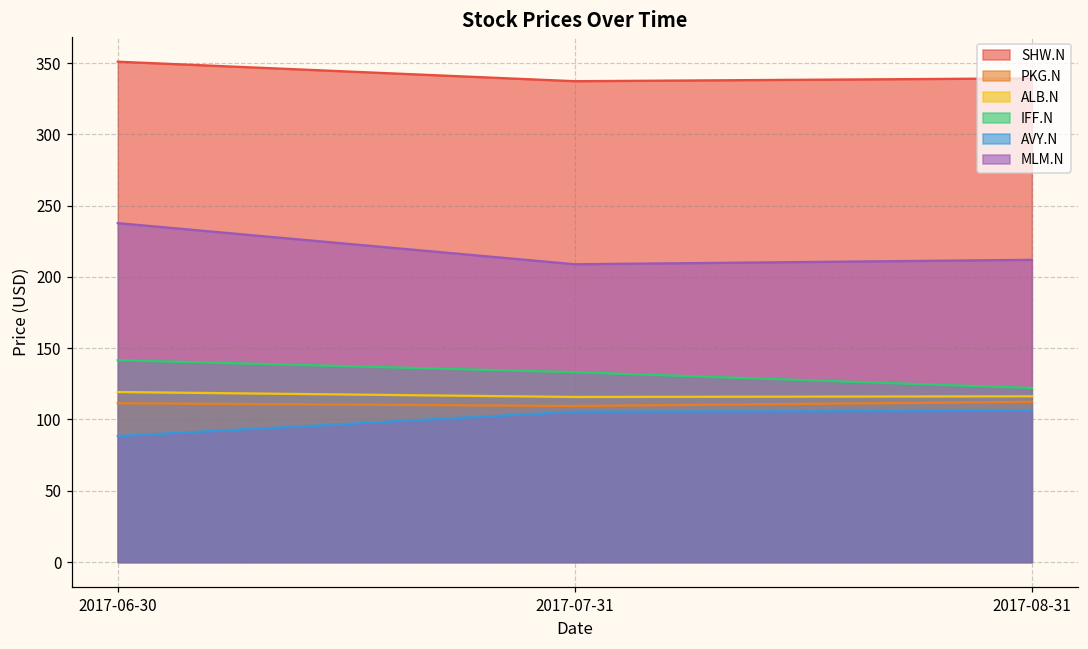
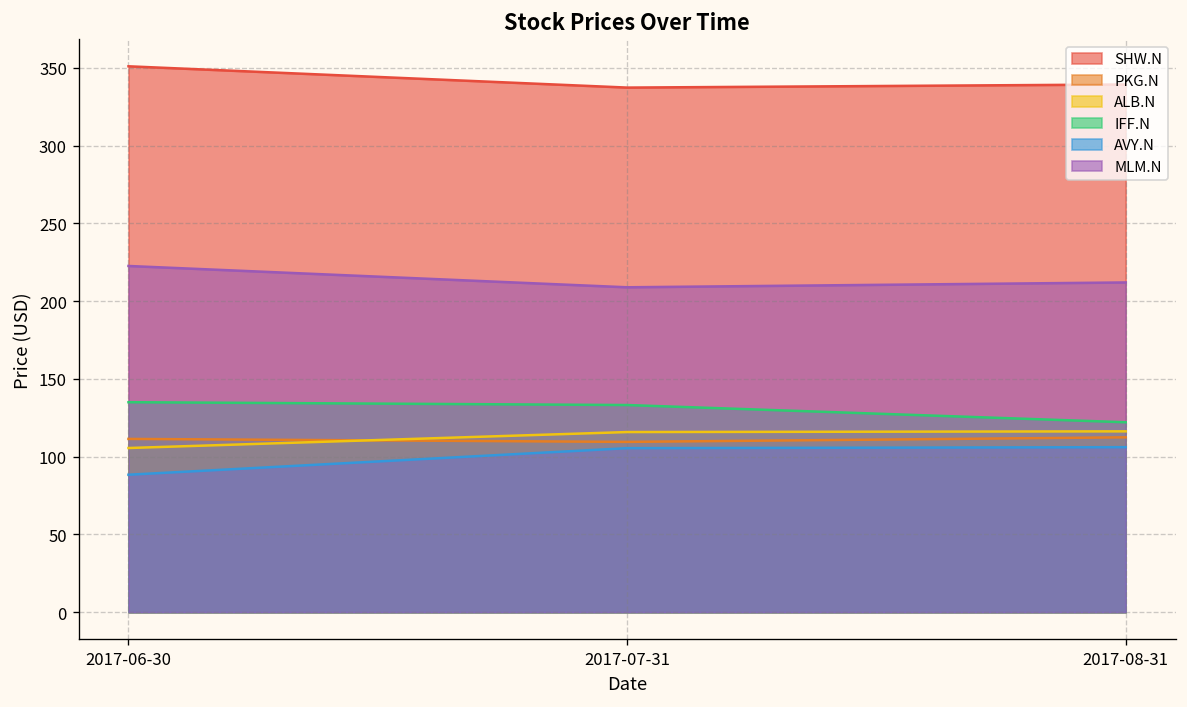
ALB.N, 2017-06-30: 119 -> 106
IFF.N, 2017-06-30: 142 -> 135
MLM.N, 2017-06-30: 238 -> 223
